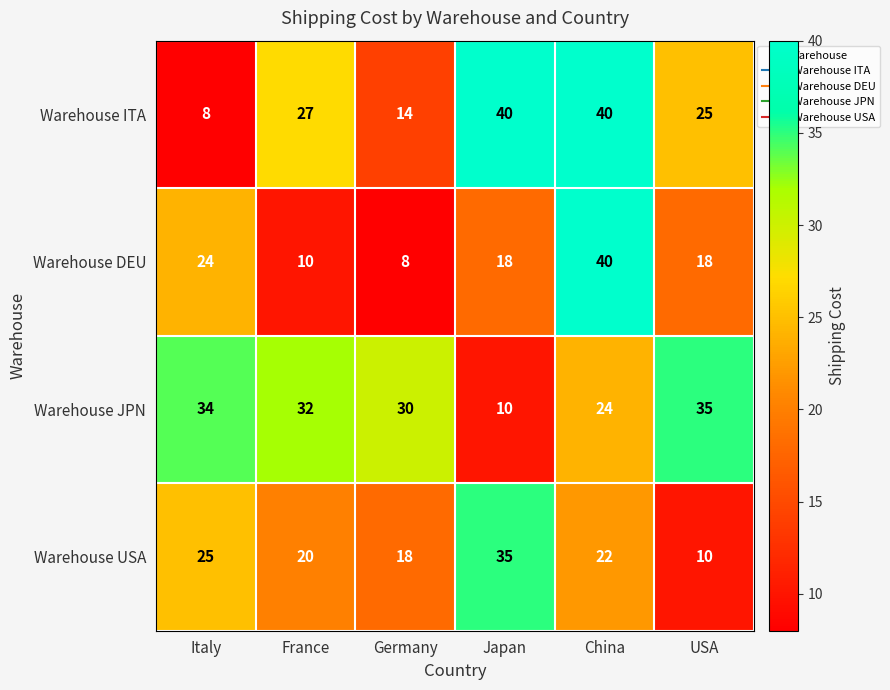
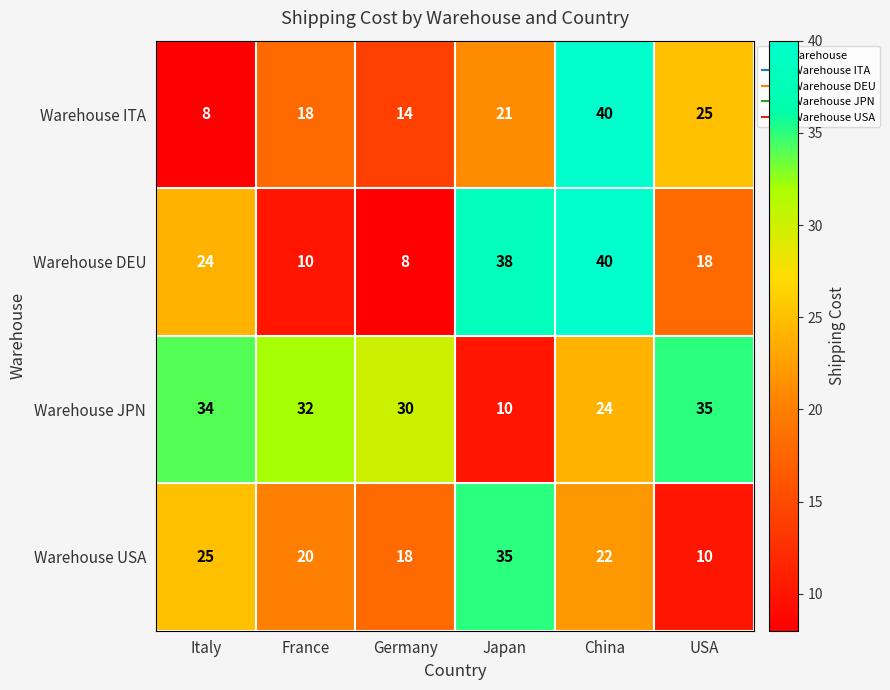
Warehouse ITA, France: 27 -> 18
Warehouse ITA, Japan: 40 -> 21
Warehouse DEU, Japan: 18 -> 38
